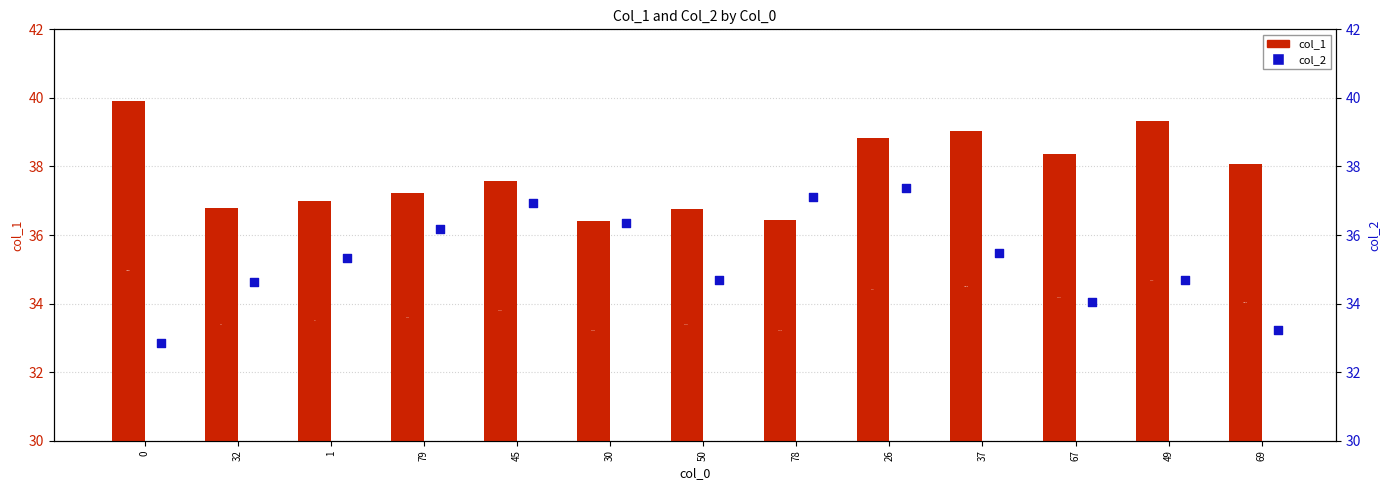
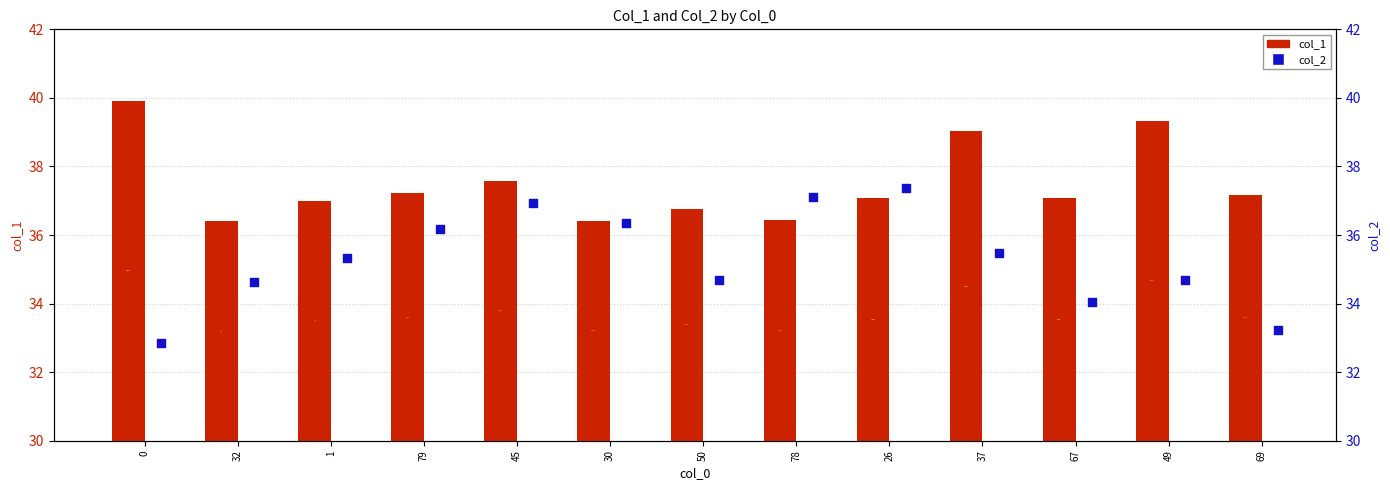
col_1, 32: 36.8 -> 36.4
col_1, 26: 38.84 -> 37.0662
col_1, 67: 38.3687 -> 37.0761
col_1, 69: 38.0726 -> 37.1759
